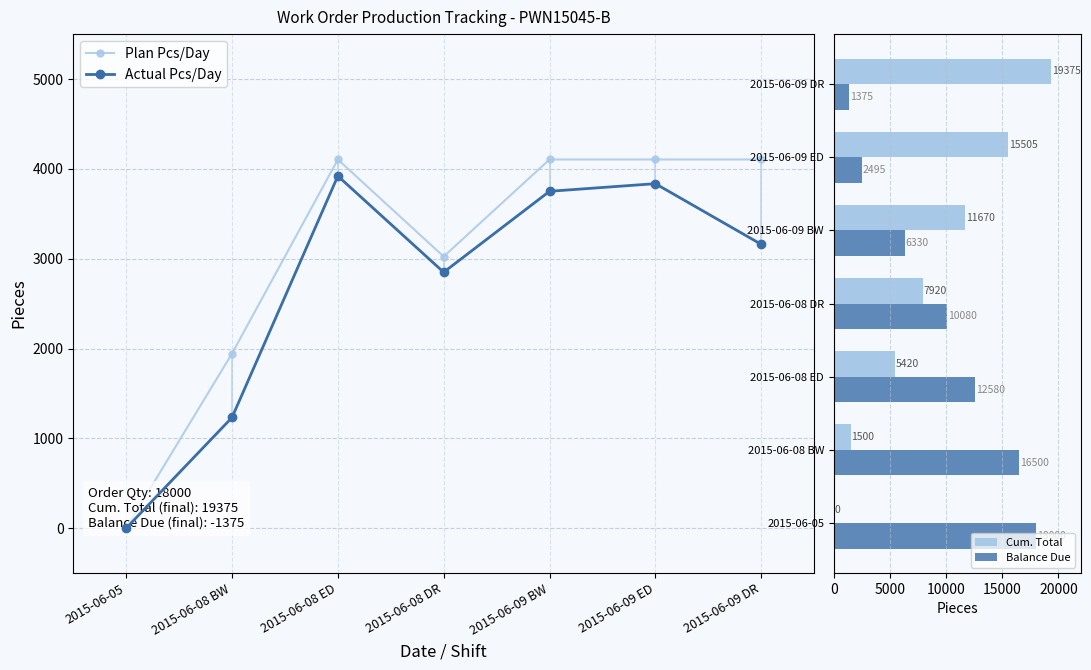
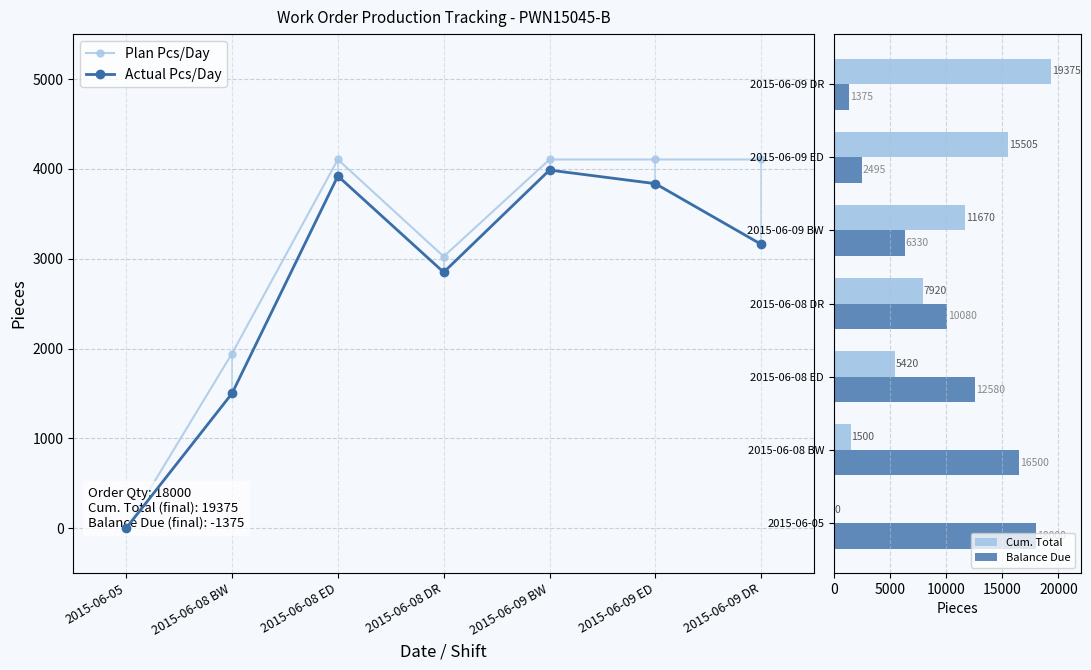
Work Order Production Tracking - PWN15045-B, Actual Pcs/Day, 2015-06-08 BW: 1200 -> 1500
Work Order Production Tracking - PWN15045-B, Actual Pcs/Day, 2015-06-09 BW: 3800 -> 4000
